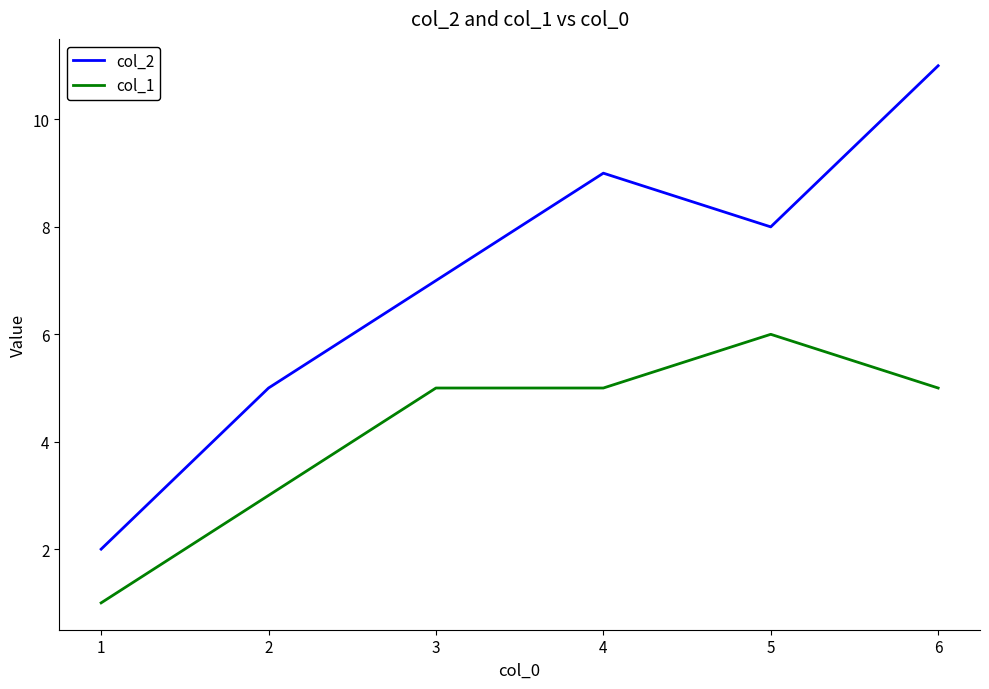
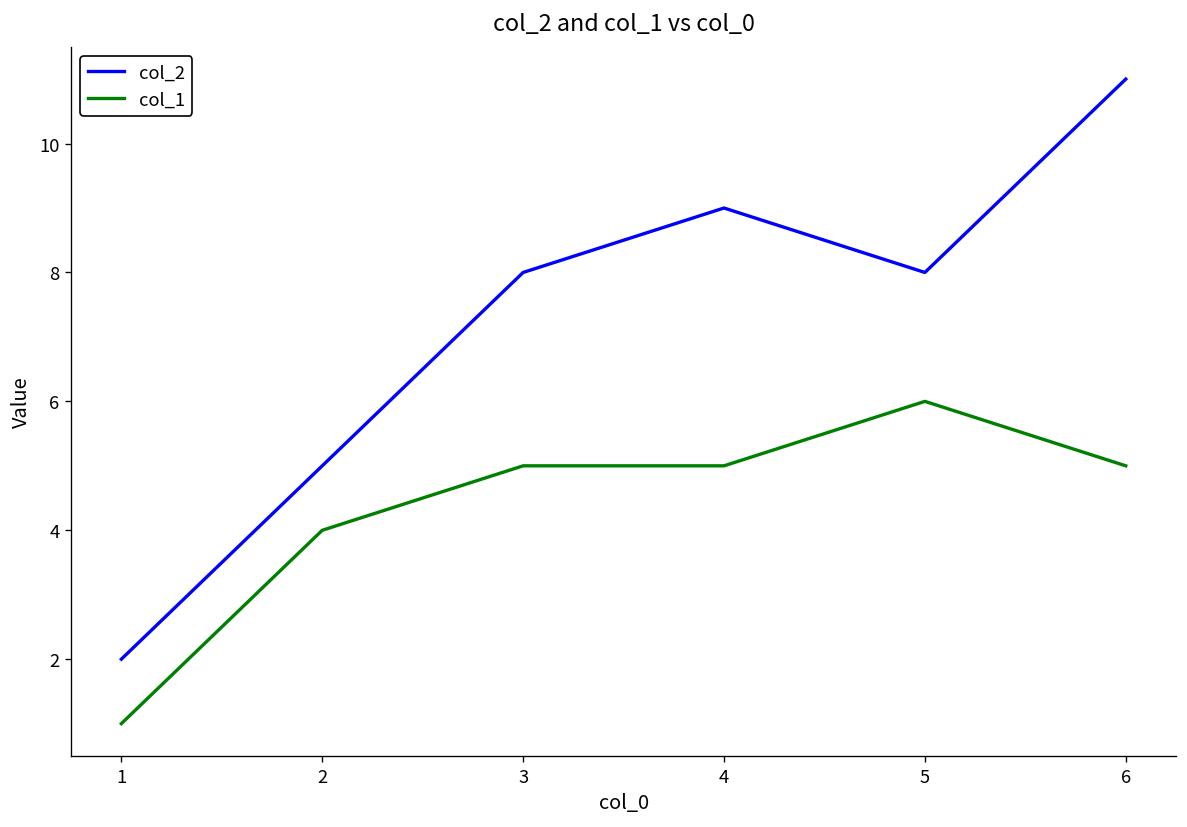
col_1, 2: 3 -> 4
col_2, 3: 7 -> 8
